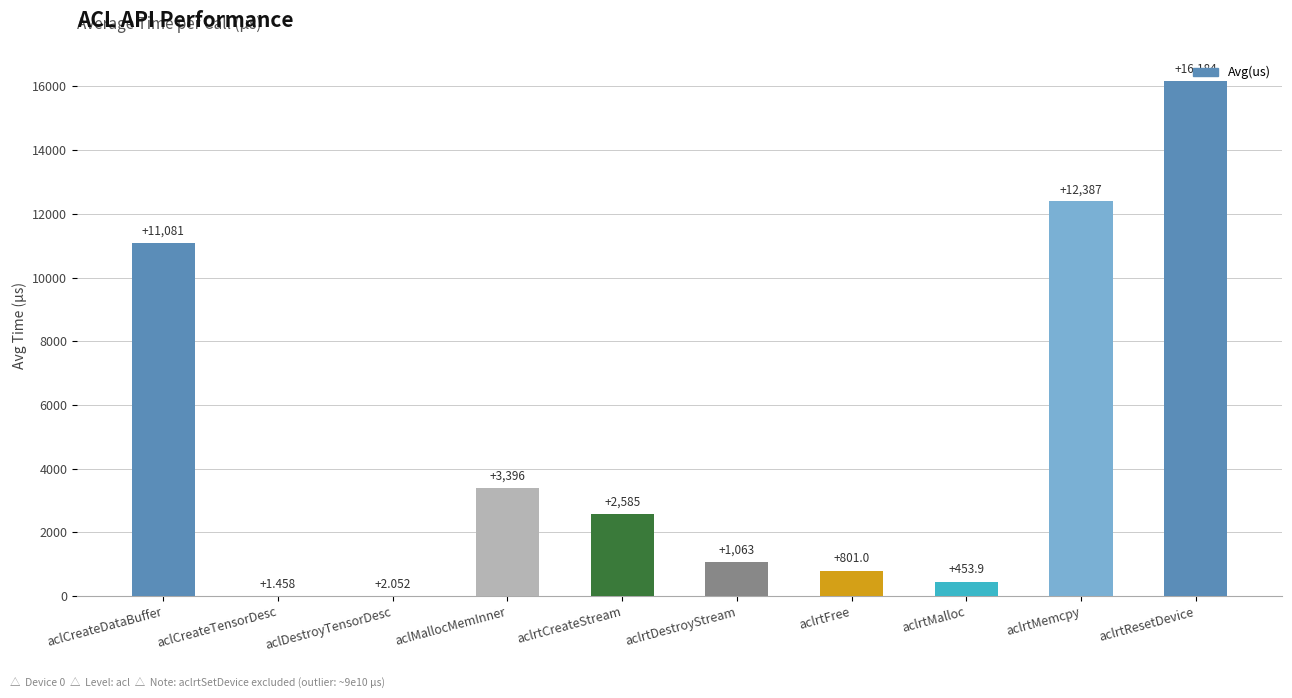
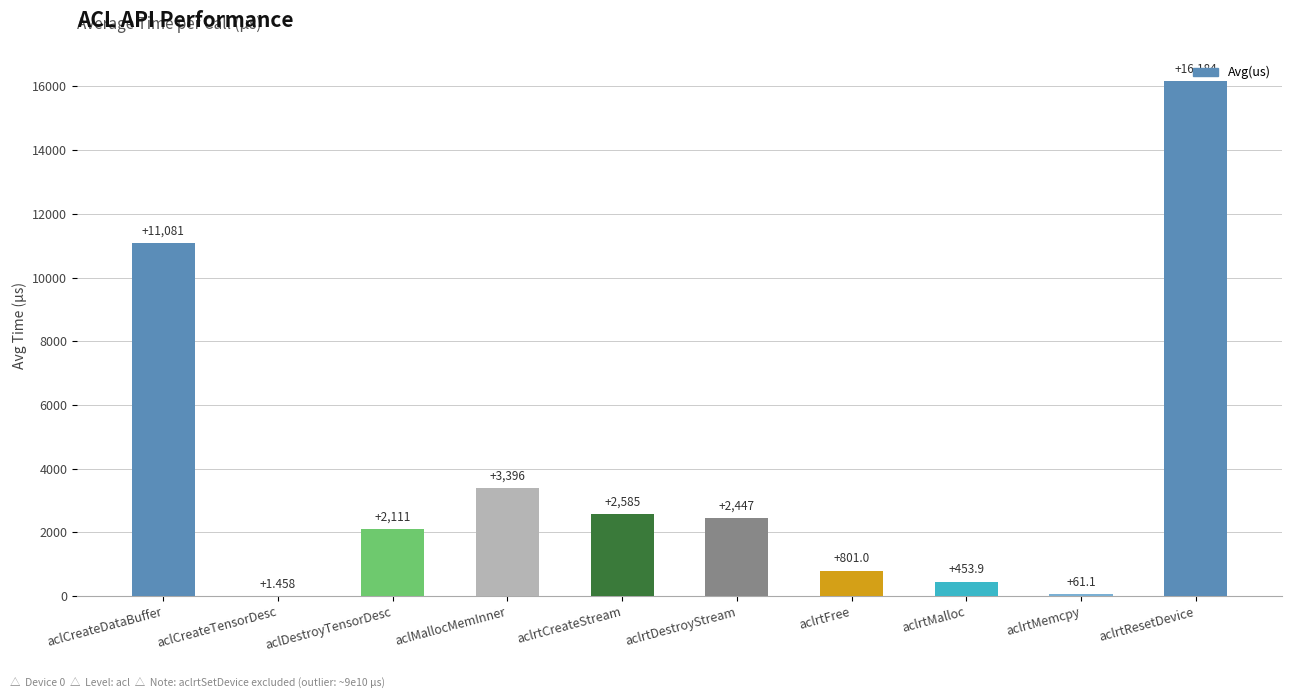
aclDestroyTensorDesc: +2.052 -> +2,111
aclrtDestroyStream: +1,063 -> +2,447
aclrtMemcpy: +12,387 -> +61.1
